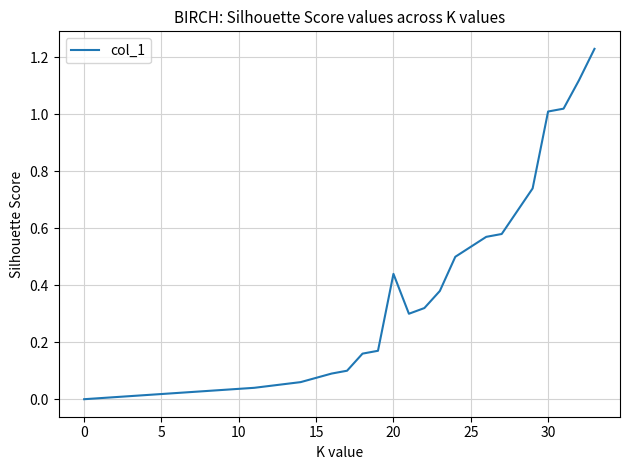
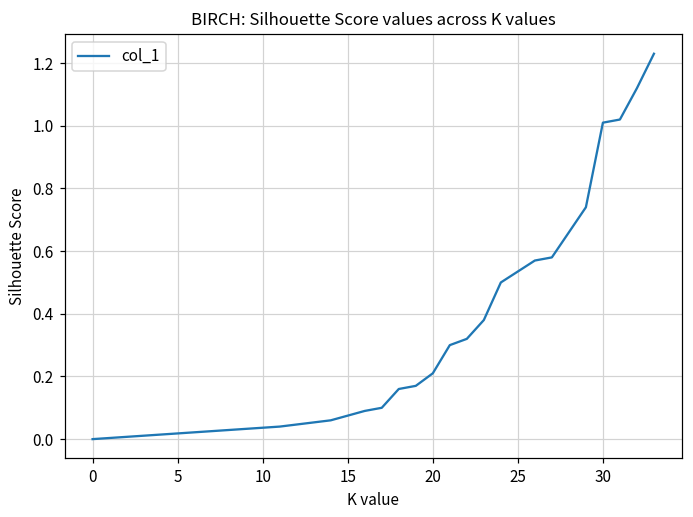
20: 0.44 -> 0.21
